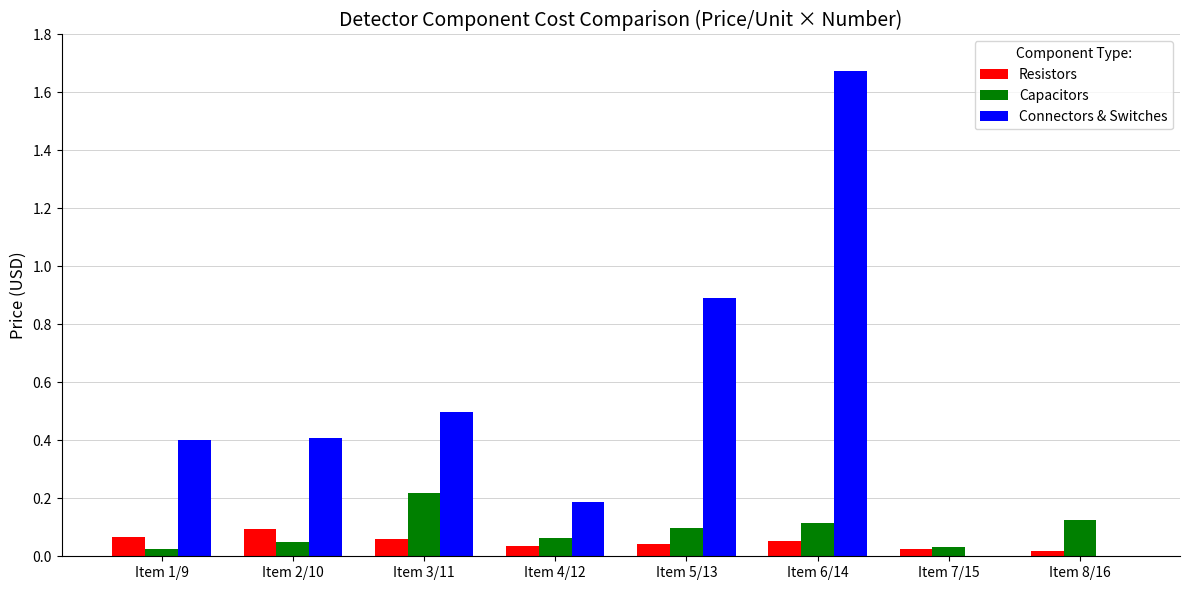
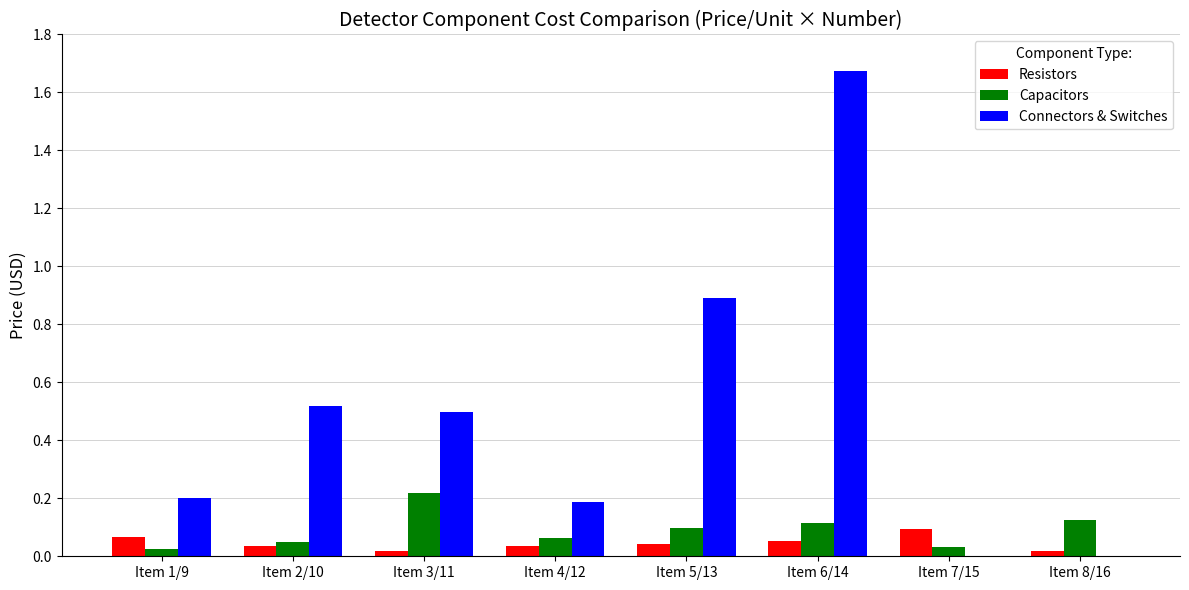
Connectors & Switches, Item 1/9: 0.4 -> 0.2
Resistors, Item 2/10: 0.09 -> 0.04
Connectors & Switches, Item 2/10: 0.41 -> 0.52
Resistors, Item 3/11: 0.06 -> 0.02
Resistors, Item 7/15: 0.03 -> 0.09
